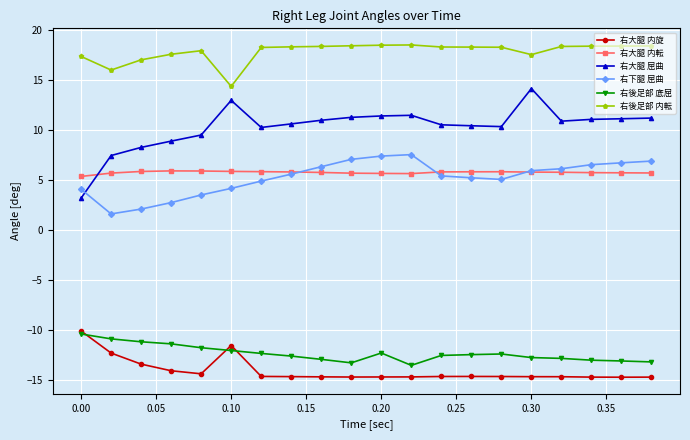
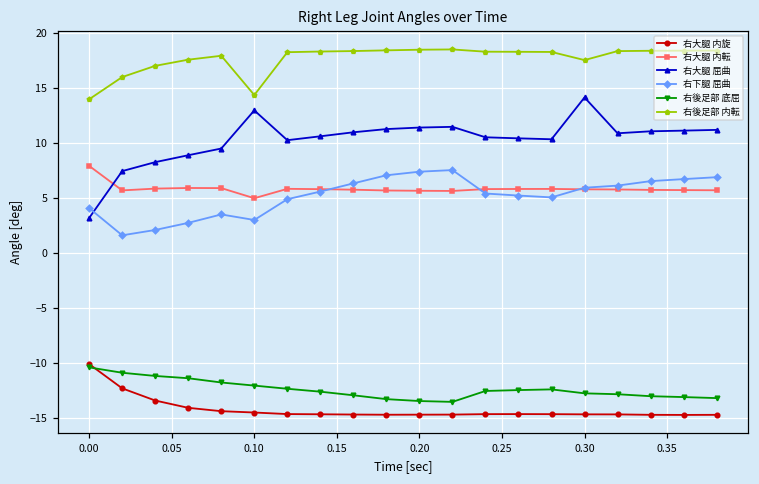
右大腿 内転, 0.00: 5 -> 8
右後足部 内転, 0.00: 17 -> 14
右大腿 内旋, 0.10: -12 -> -15
右大腿 内転, 0.10: 6 -> 5
右下腿 屈曲, 0.10: 4 -> 3
右後足部 底屈, 0.20: -12 -> -13
